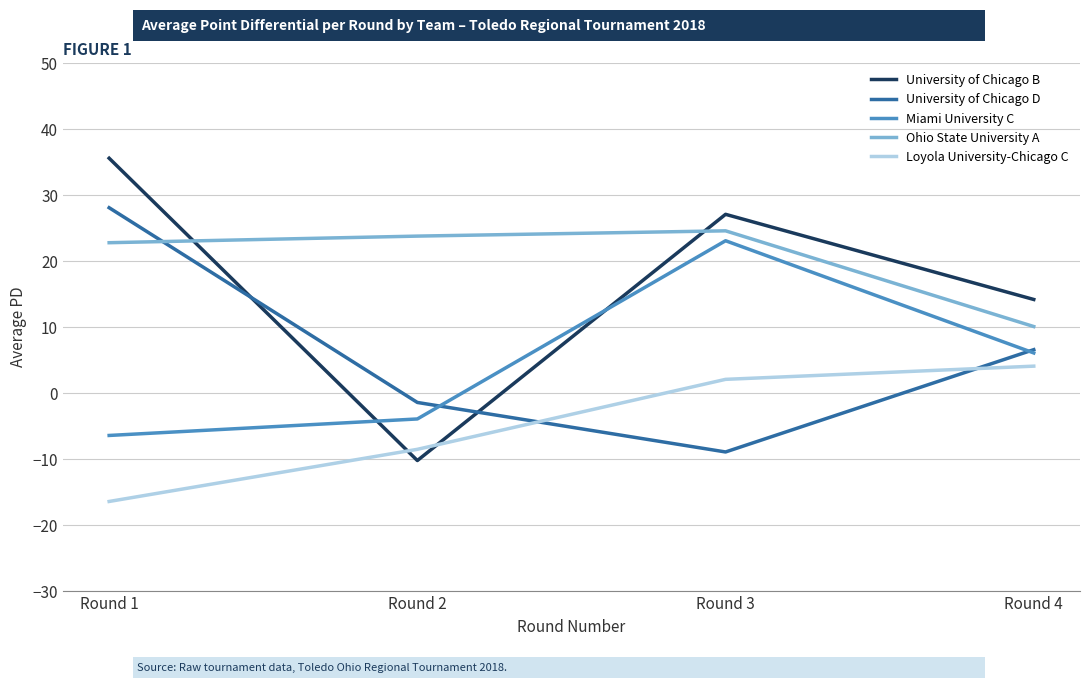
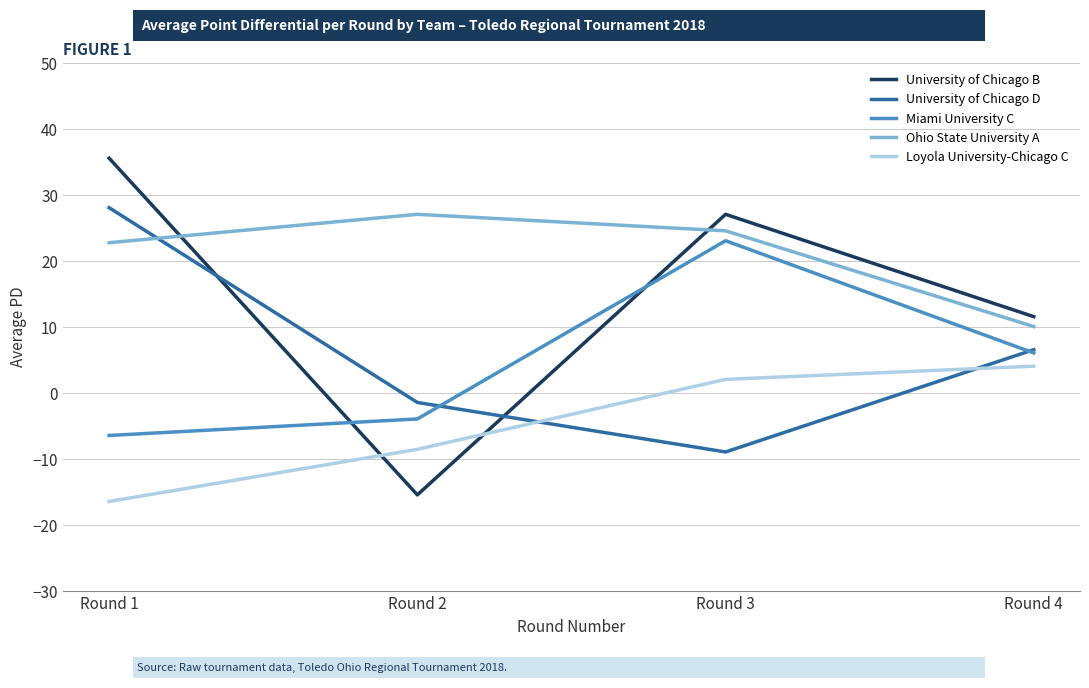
University of Chicago B, Round 2: -10 -> -16
Ohio State University A, Round 2: 24 -> 27
University of Chicago B, Round 4: 14 -> 12
